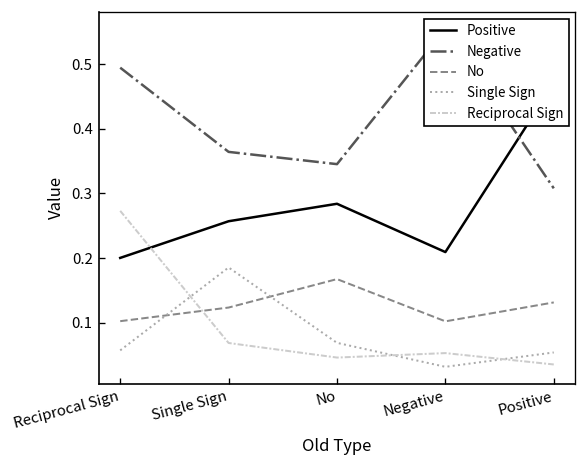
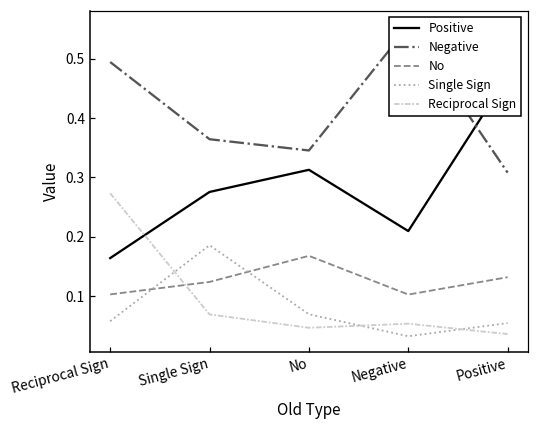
Positive, Reciprocal Sign: 0.20 -> 0.16
Positive, Single Sign: 0.26 -> 0.28
Positive, No: 0.28 -> 0.31
